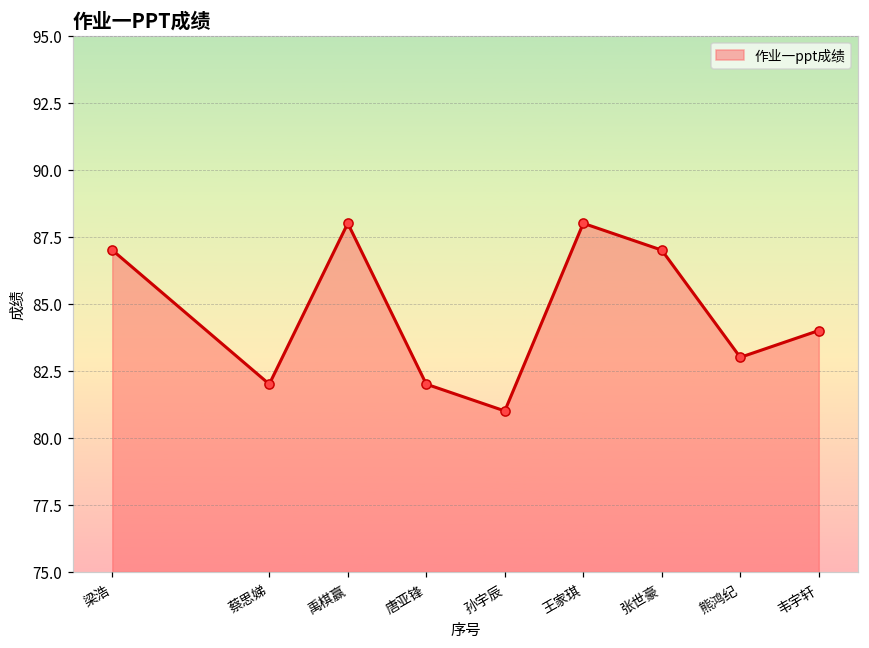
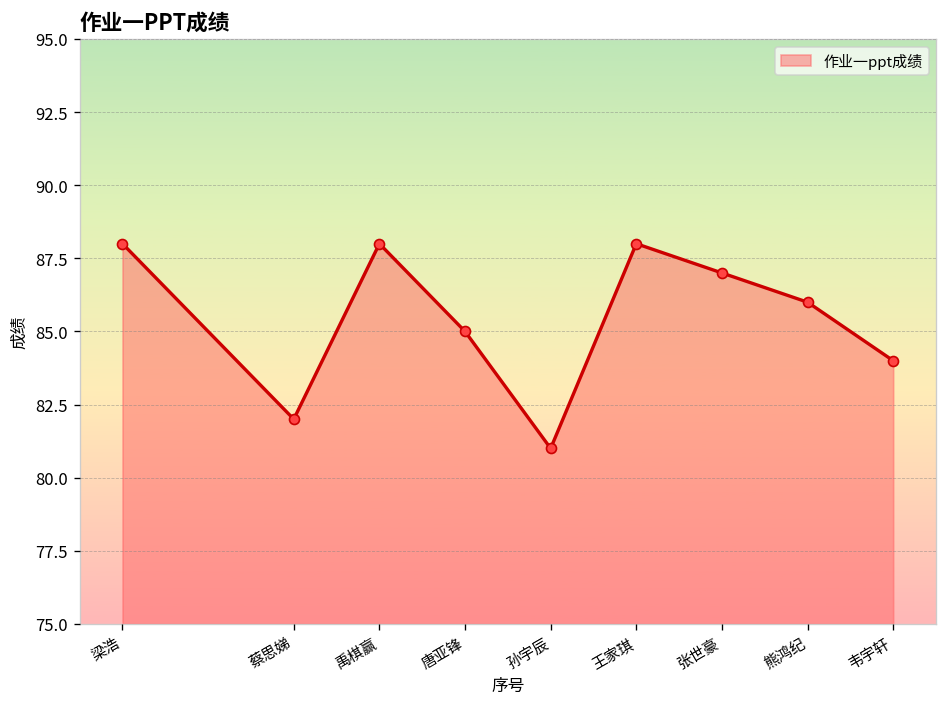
梁浩: 87 -> 88
唐亚锋: 82 -> 85
熊鸿纪: 83 -> 86
